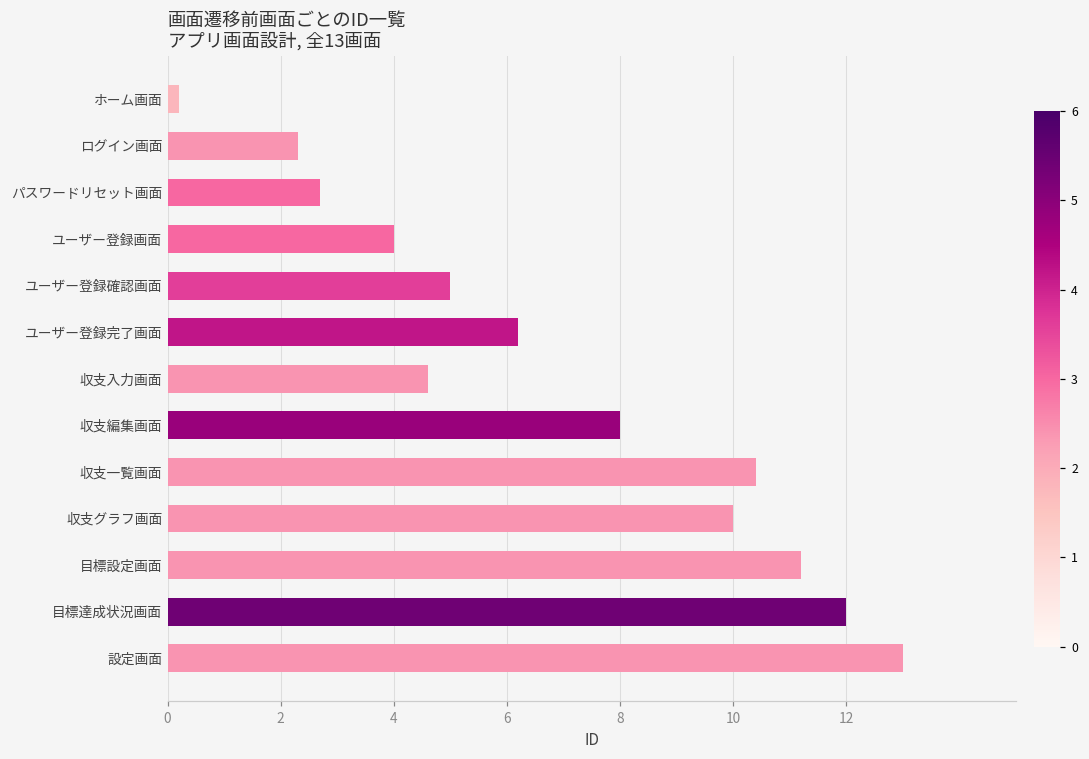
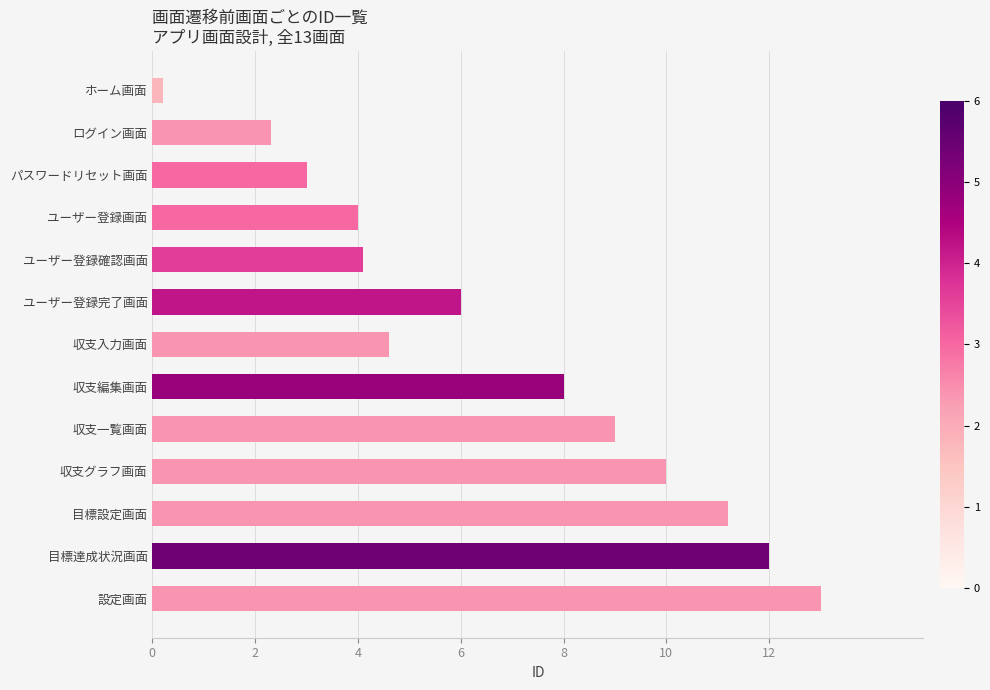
パスワードリセット画面: 2.7 -> 3.0
ユーザー登録確認画面: 5.0 -> 4.1
ユーザー登録完了画面: 6.2 -> 6.0
収支一覧画面: 10.4 -> 9.0
